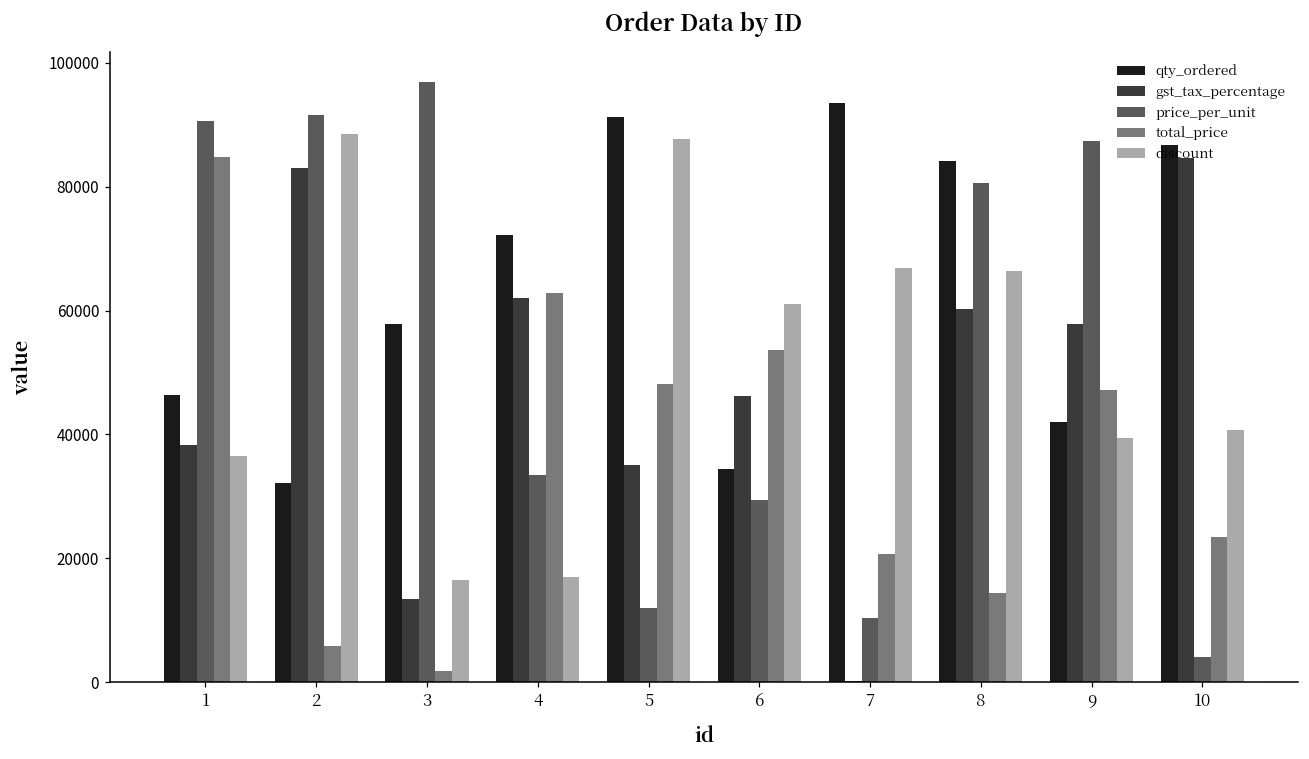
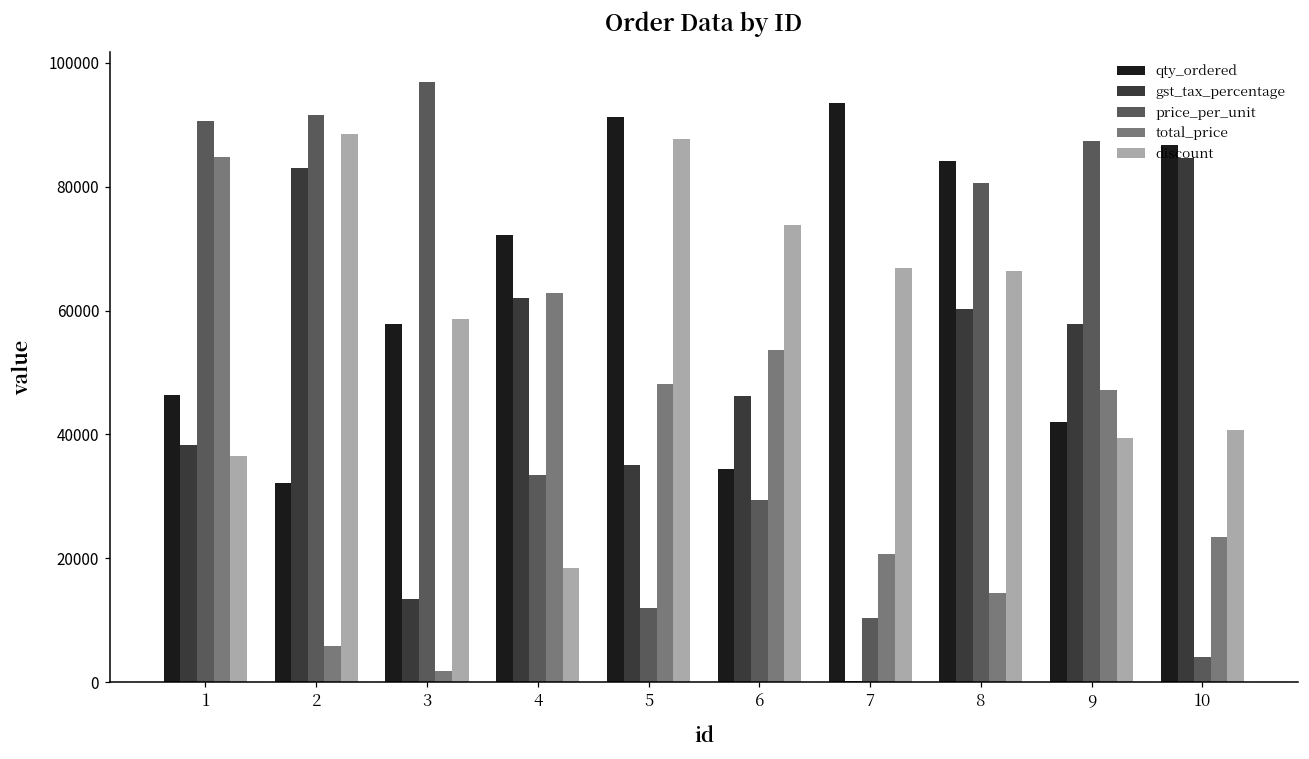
discount, 3: 16000 -> 59000
discount, 4: 17000 -> 18000
discount, 6: 61000 -> 74000
